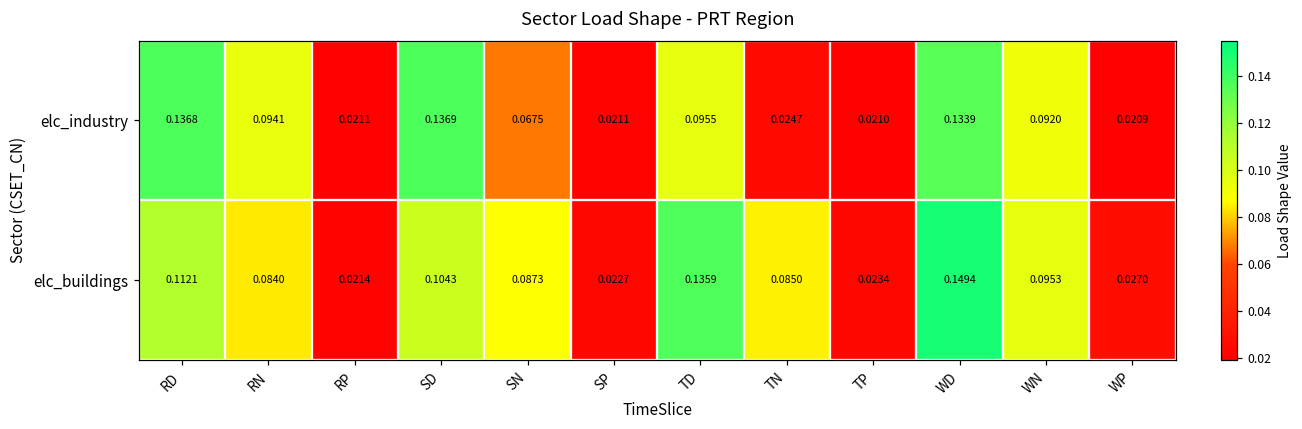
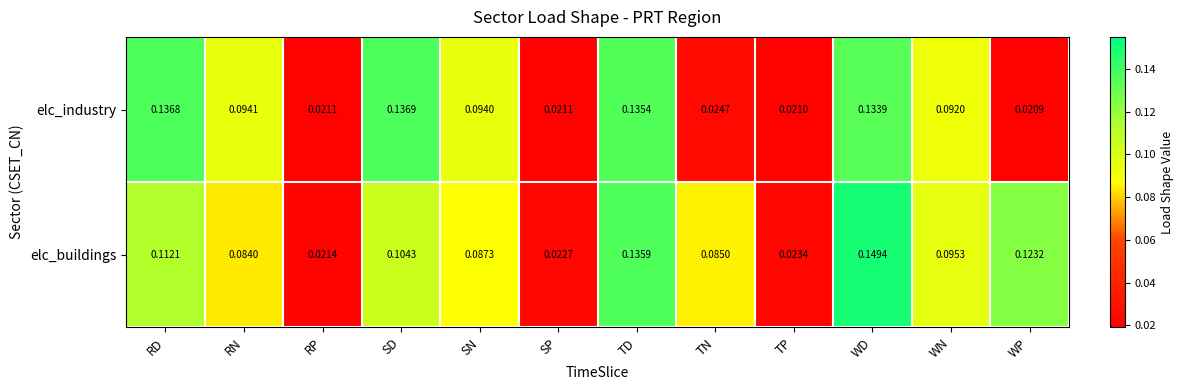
elc_industry, SN: 0.0675 -> 0.0940
elc_industry, TD: 0.0955 -> 0.1354
elc_buildings, WP: 0.0270 -> 0.1232
